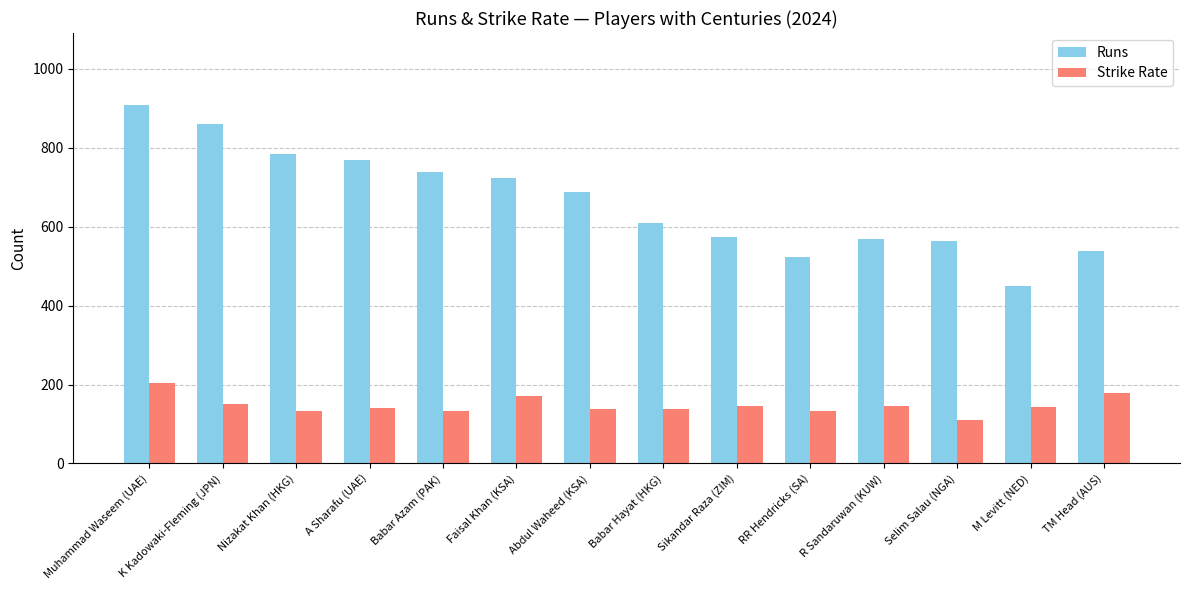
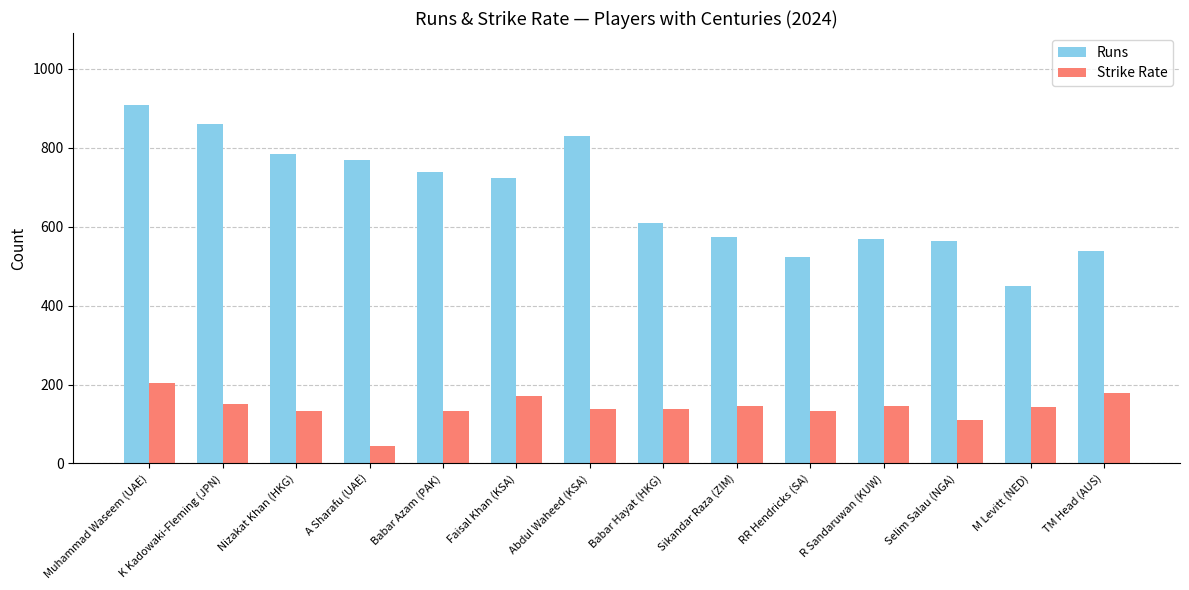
Strike Rate, A Sharafu (UAE): 140 -> 40
Runs, Abdul Waheed (KSA): 690 -> 830
